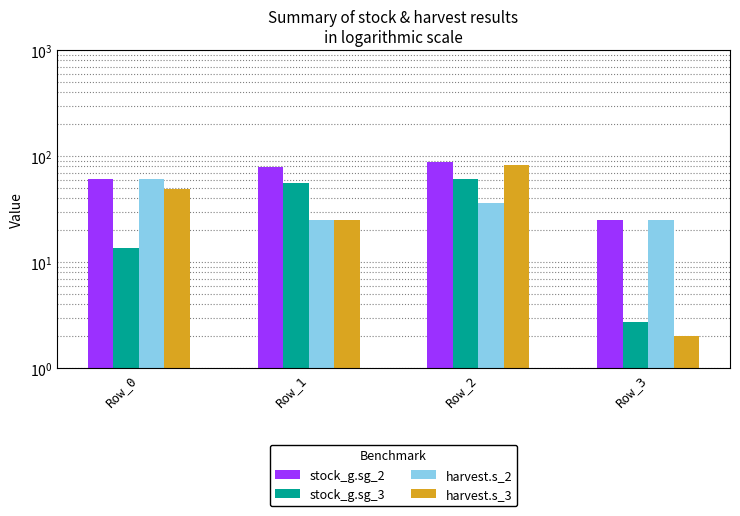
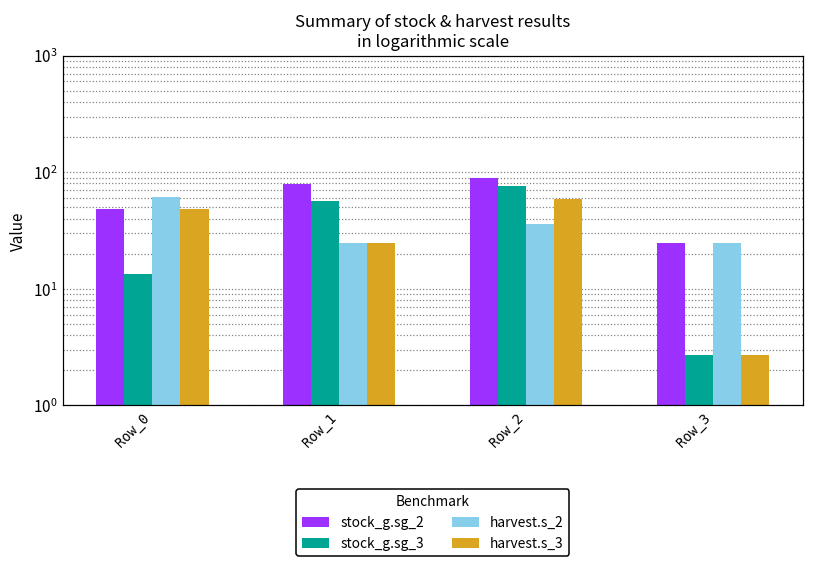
stock_g.sg_2, Row_0: 60 -> 50
stock_g.sg_3, Row_2: 60 -> 80
harvest.s_3, Row_2: 80 -> 60
harvest.s_3, Row_3: 2.0 -> 2.7
